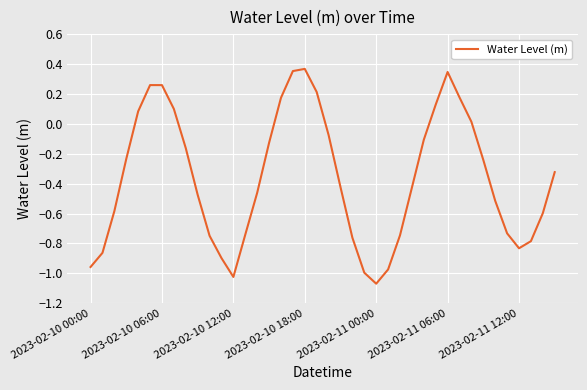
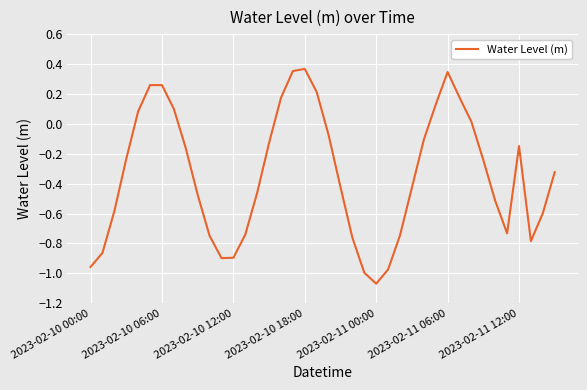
2023-02-10 12:00: -1.02 -> -0.90
2023-02-11 12:00: -0.83 -> -0.15
